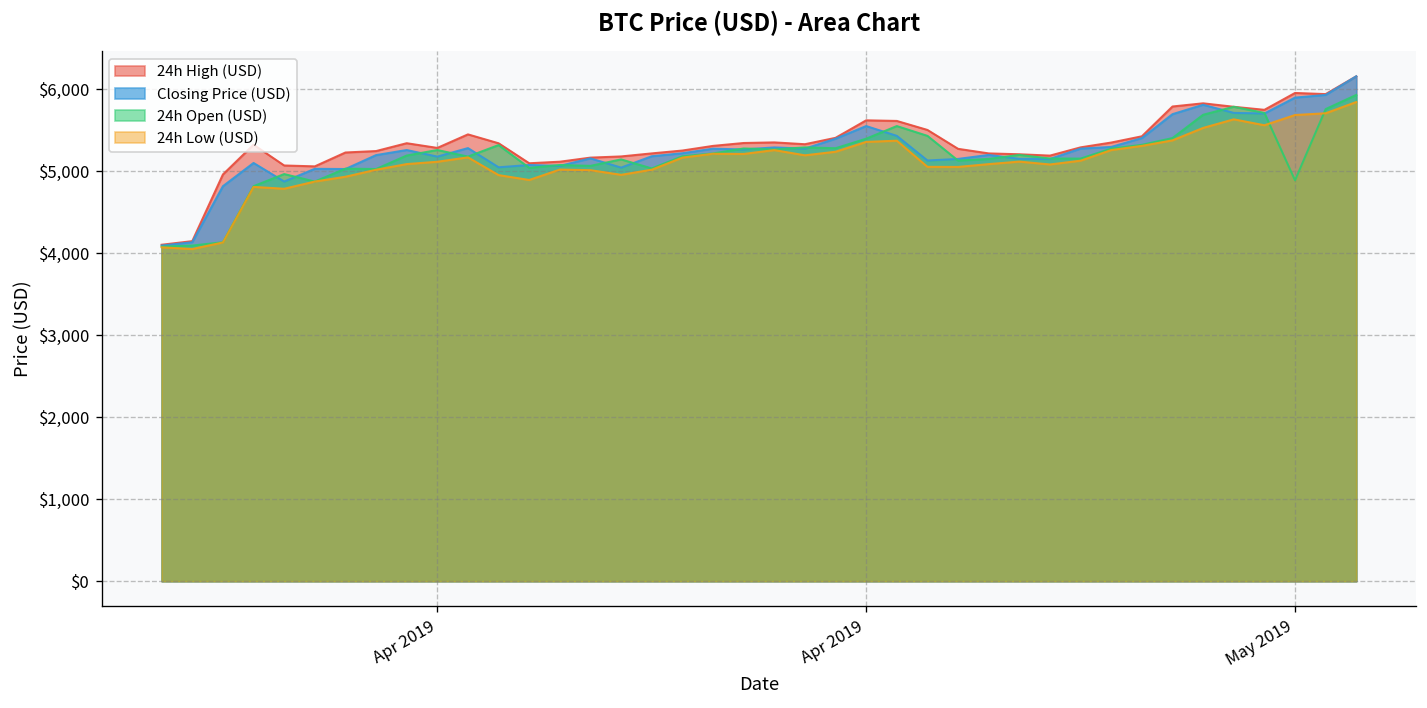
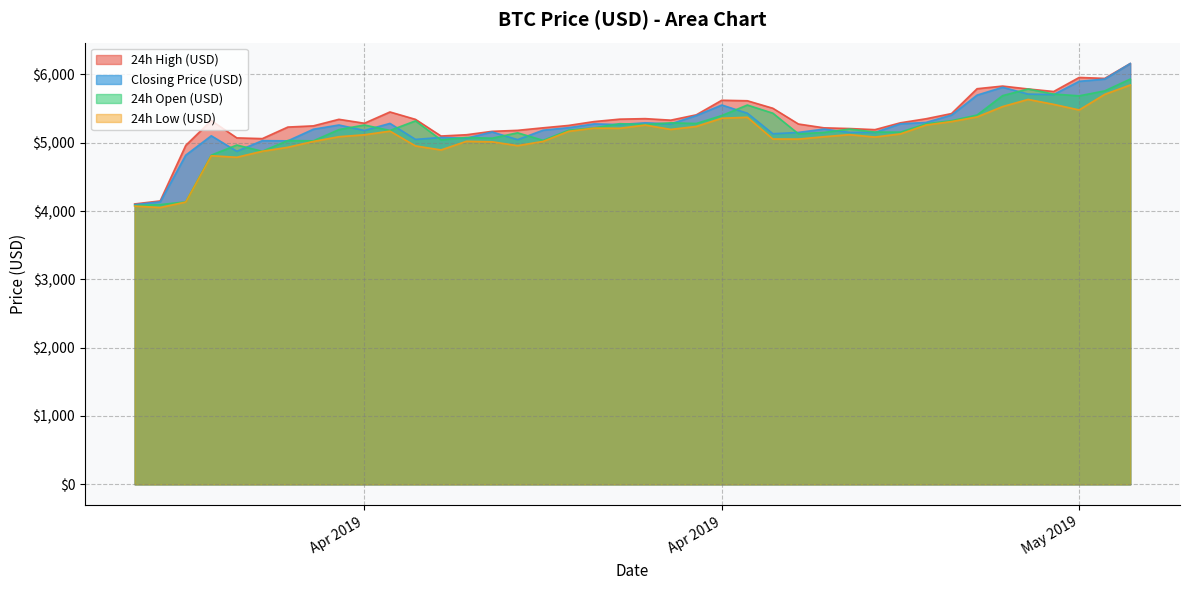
24h Open (USD), May 2019: $4,900 -> $5,700
24h Low (USD), May 2019: $5,700 -> $5,500
